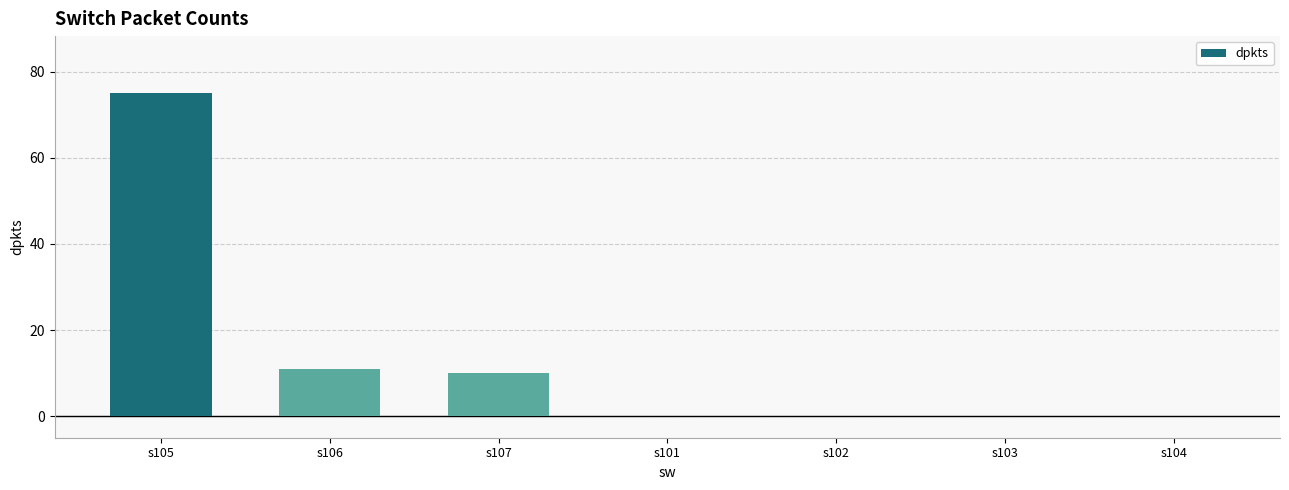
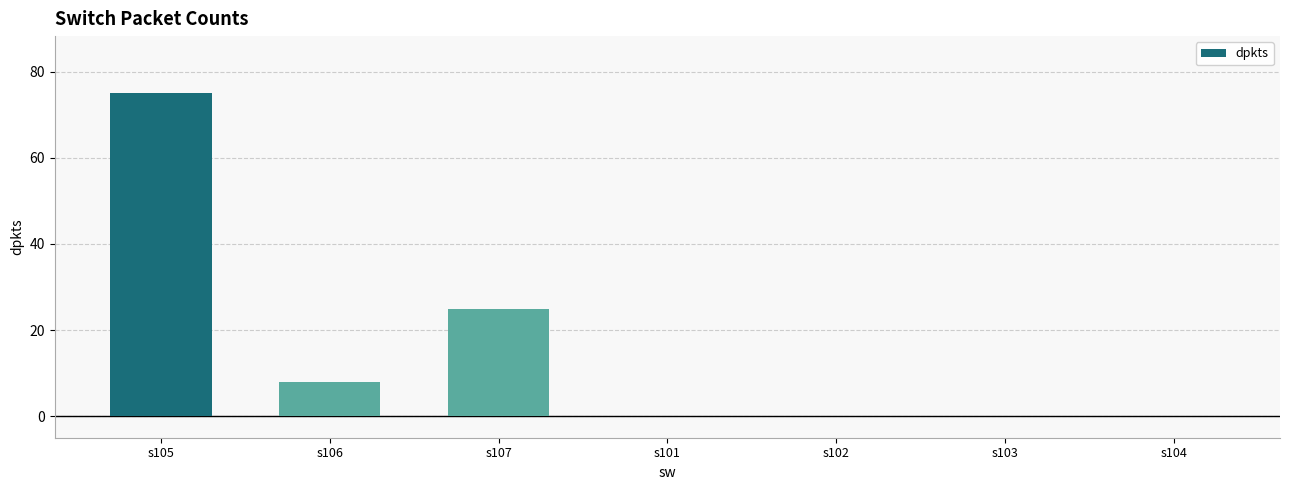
s106: 11 -> 8
s107: 10 -> 25
